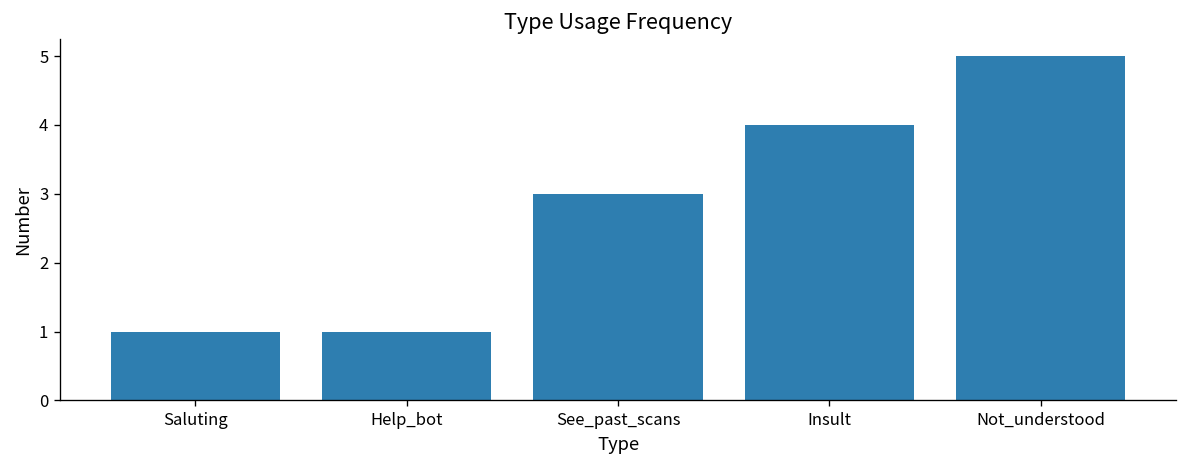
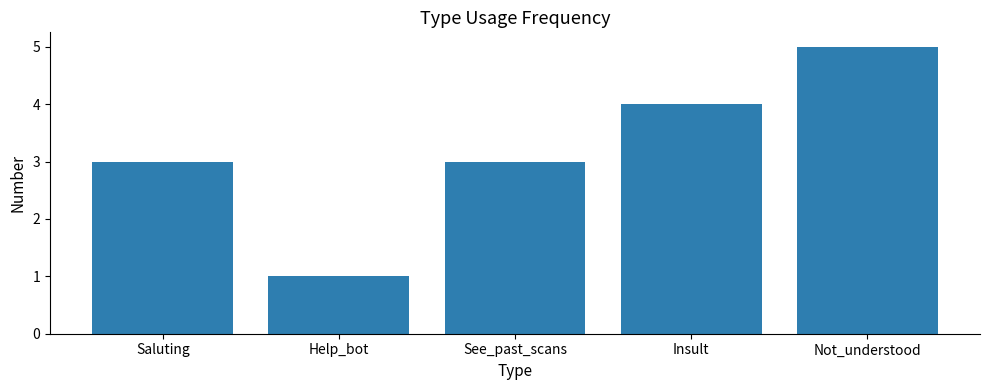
Saluting: 1 -> 3
